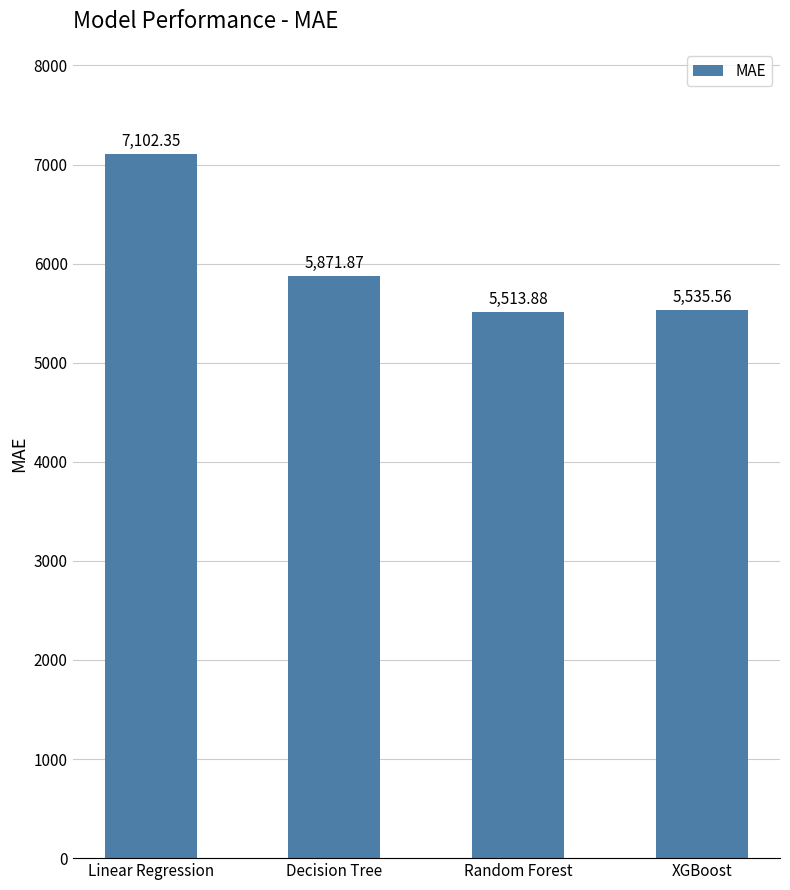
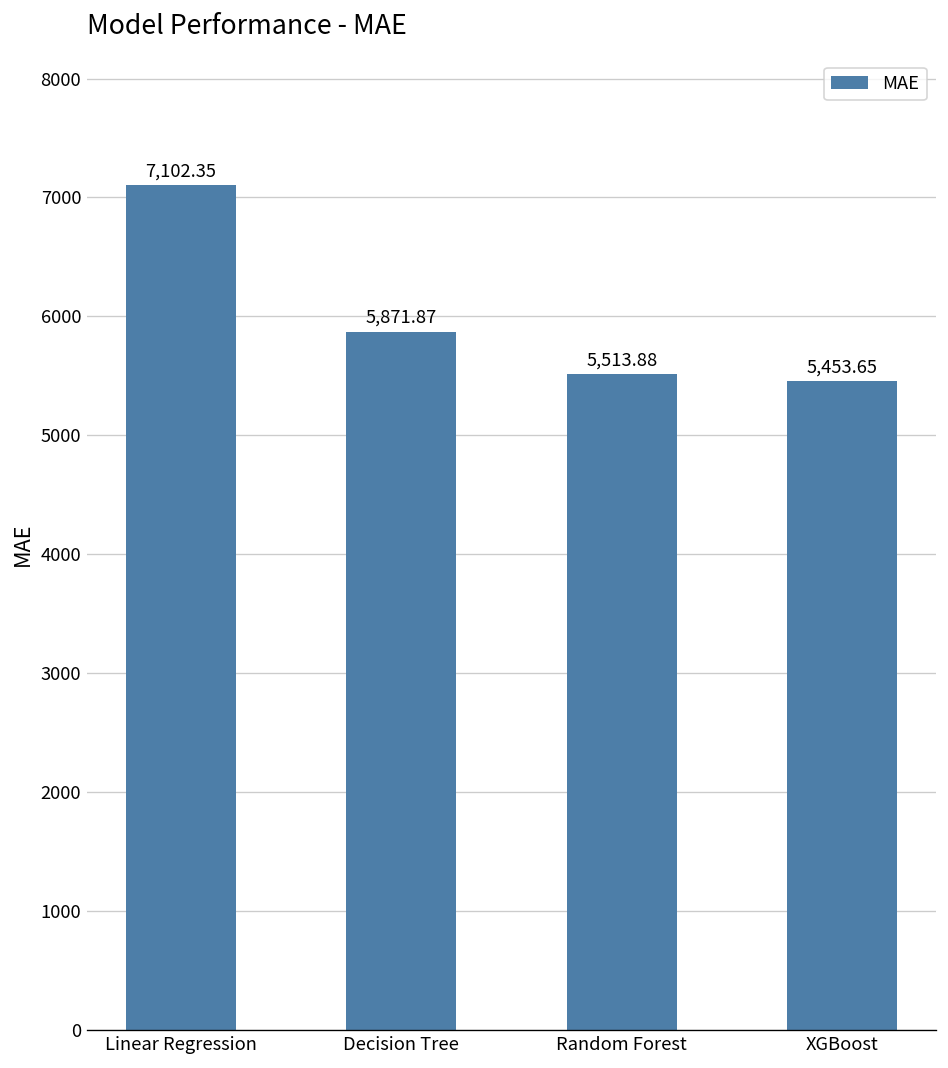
XGBoost: 5,535.56 -> 5,453.65
